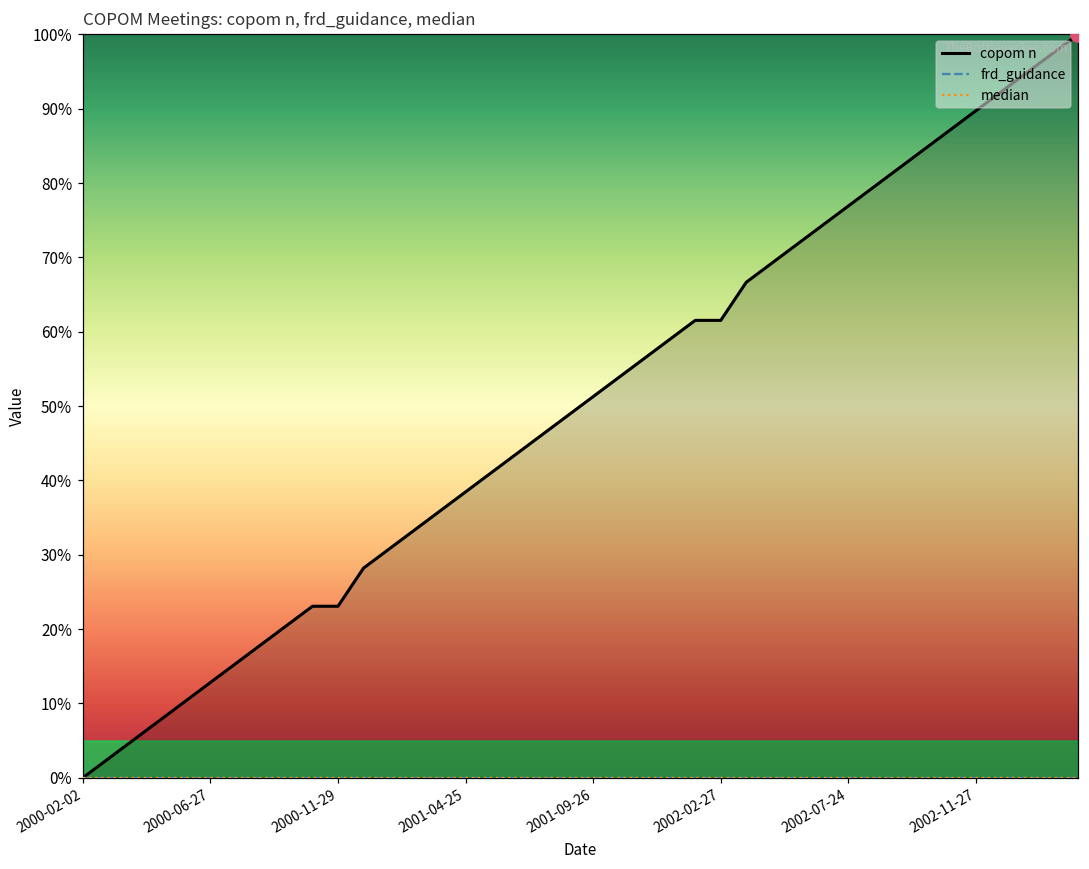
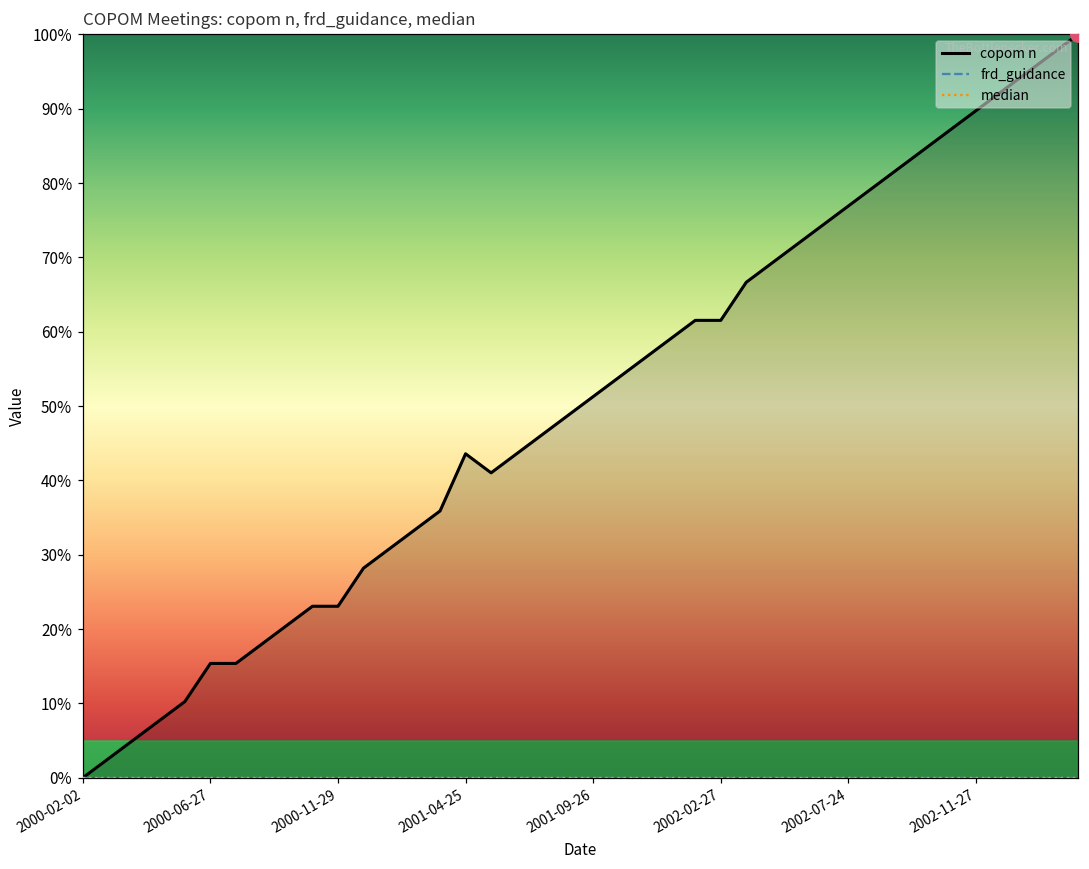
copom n, 2000-06-27: 13% -> 15%
copom n, 2001-04-25: 38% -> 44%
